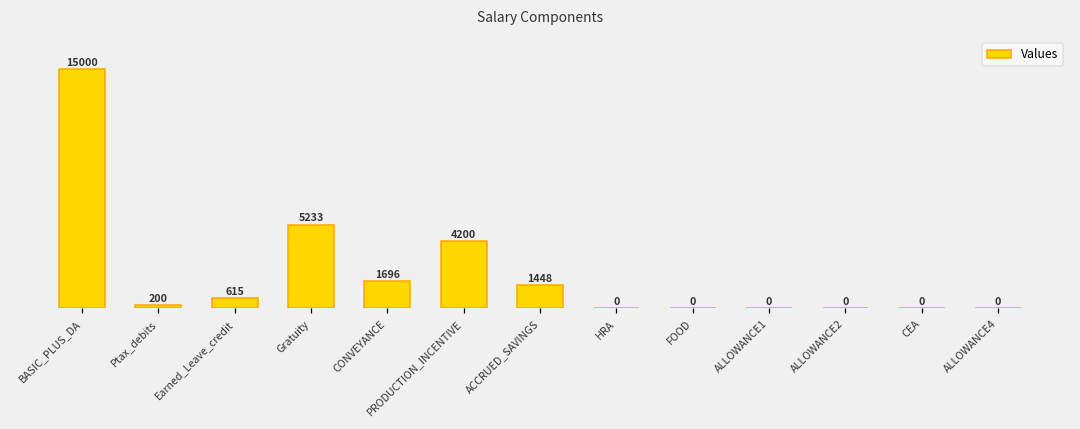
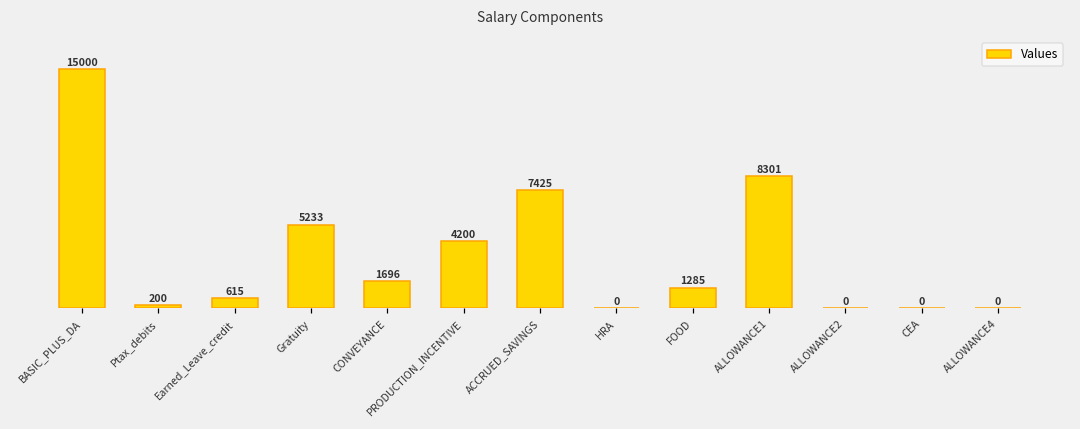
ACCRUED_SAVINGS: 1448 -> 7425
FOOD: 0 -> 1285
ALLOWANCE1: 0 -> 8301
